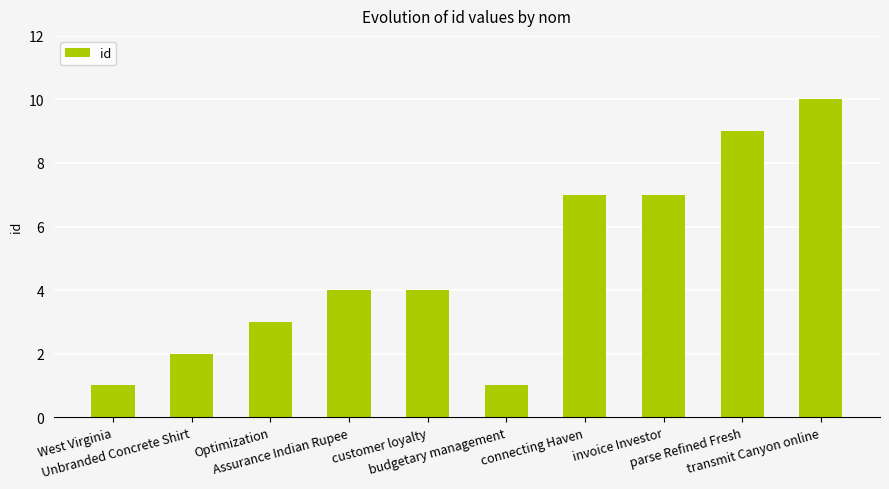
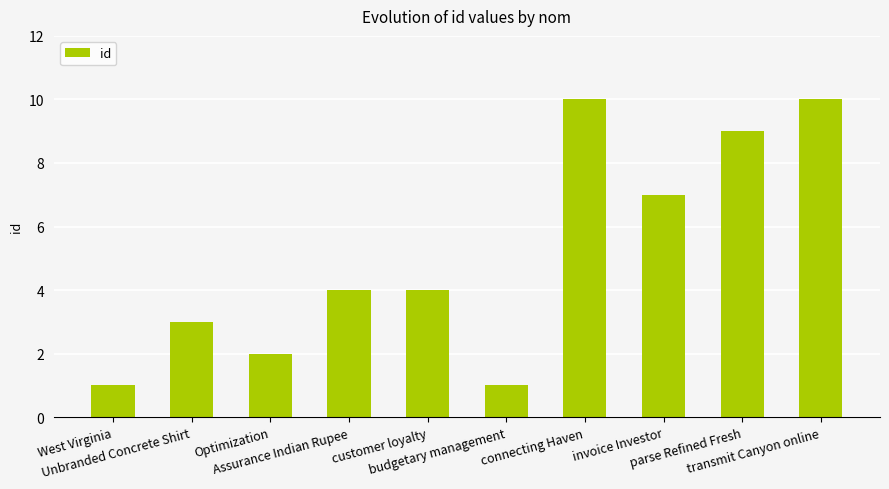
Unbranded Concrete Shirt: 2 -> 3
Optimization: 3 -> 2
connecting Haven: 7 -> 10
